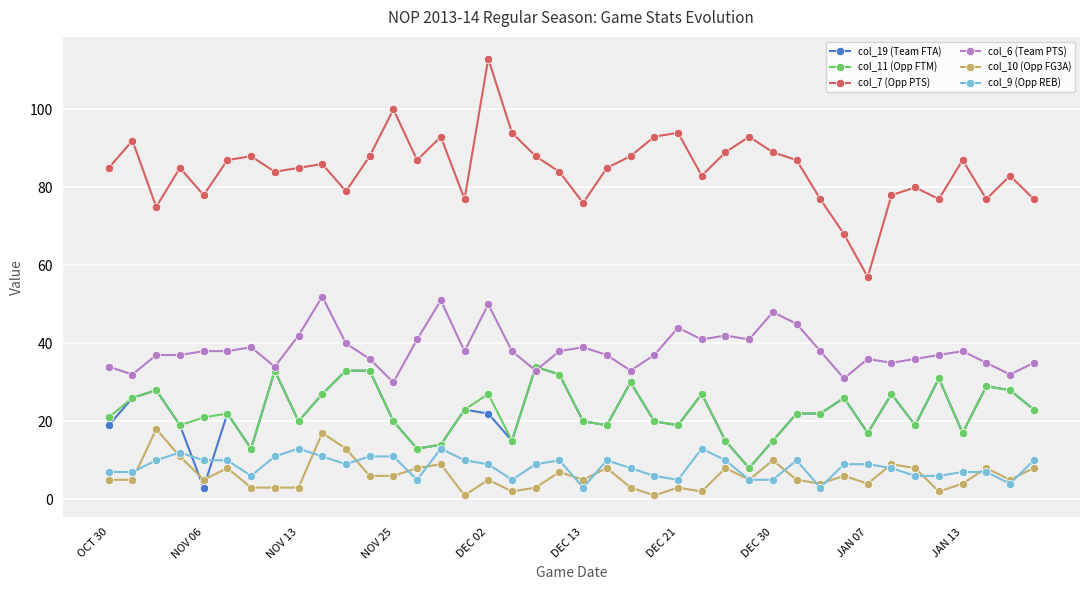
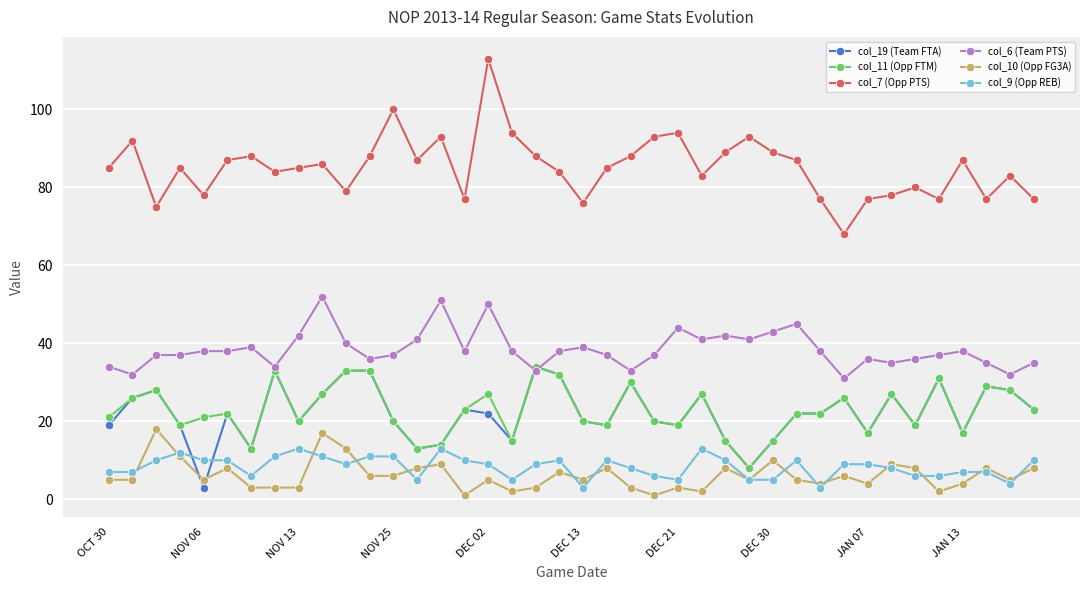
col_6 (Team PTS), NOV 25: 30 -> 37
col_6 (Team PTS), DEC 30: 48 -> 43
col_7 (Opp PTS), JAN 07: 57 -> 77
